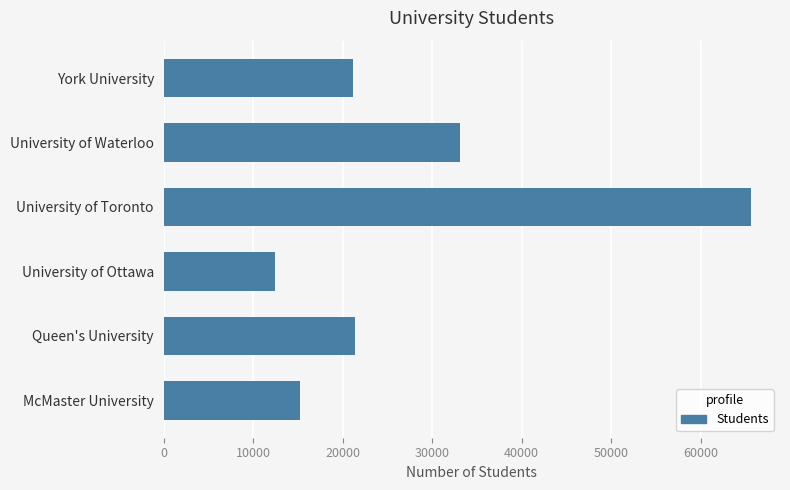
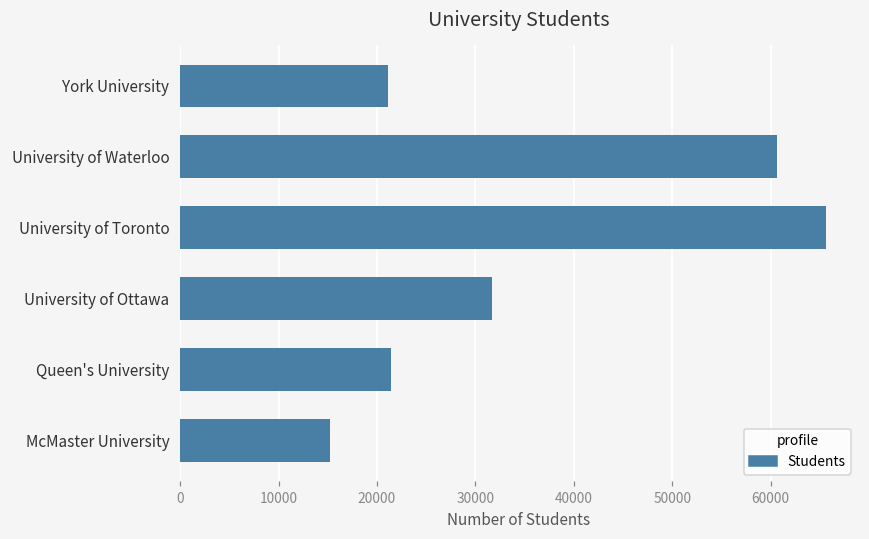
University of Waterloo: 33000 -> 61000
University of Ottawa: 12000 -> 32000
